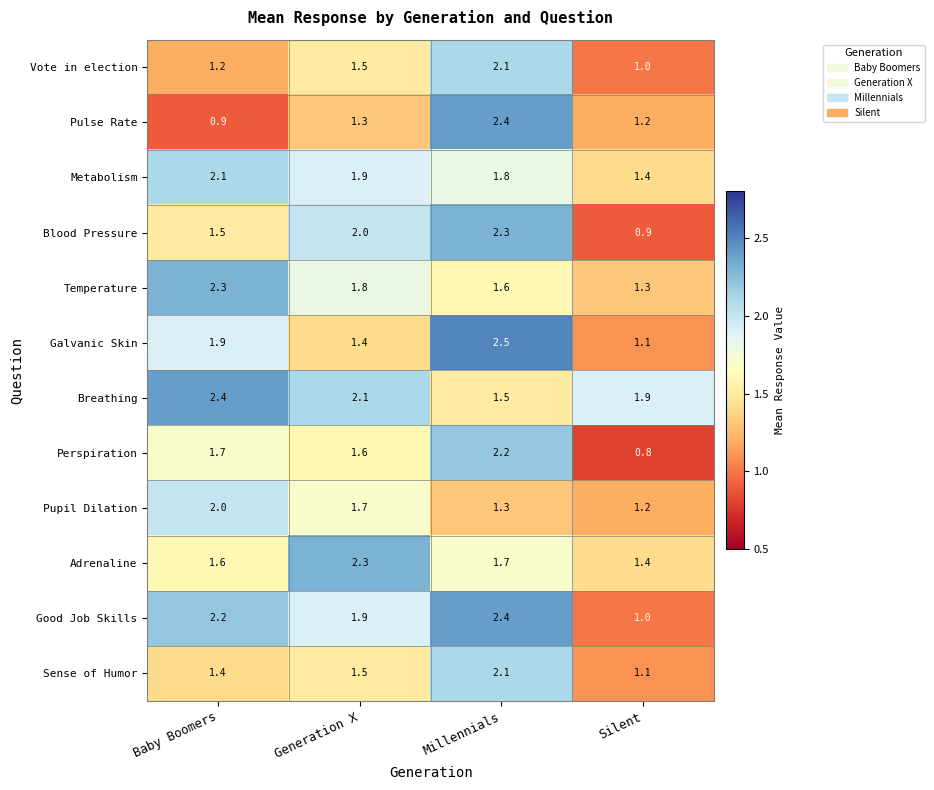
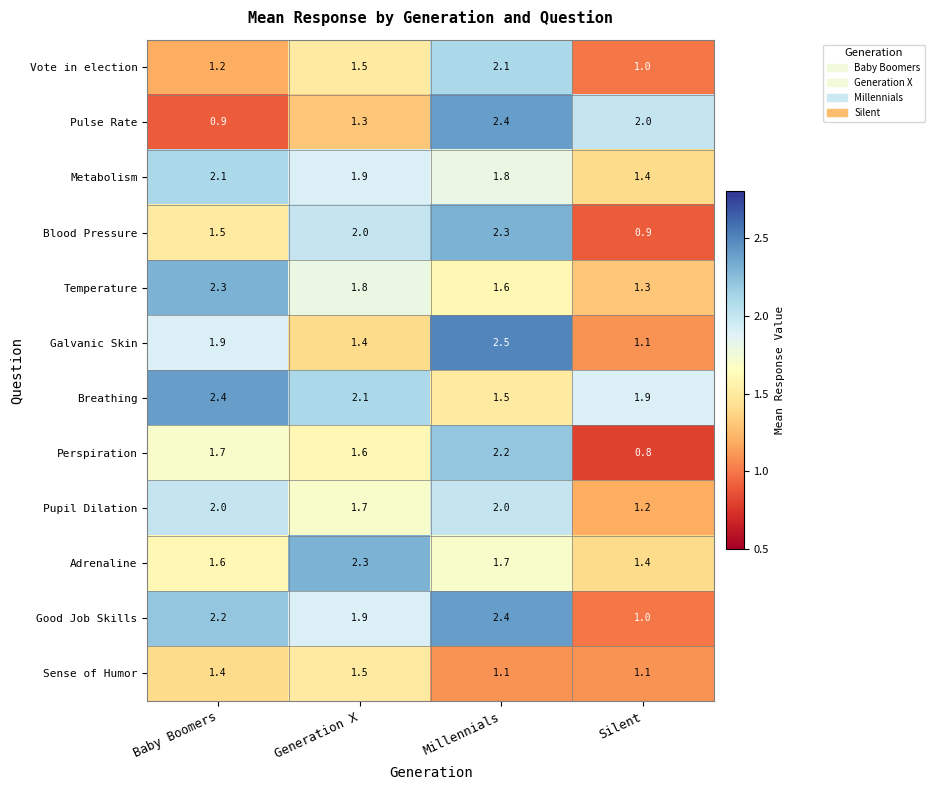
Pulse Rate, Silent: 1.2 -> 2.0
Pupil Dilation, Millennials: 1.3 -> 2.0
Sense of Humor, Millennials: 2.1 -> 1.1
